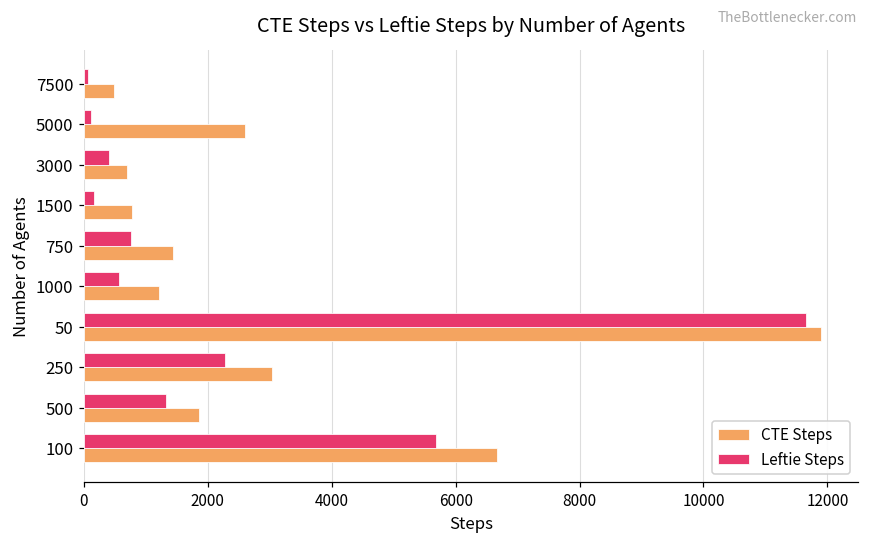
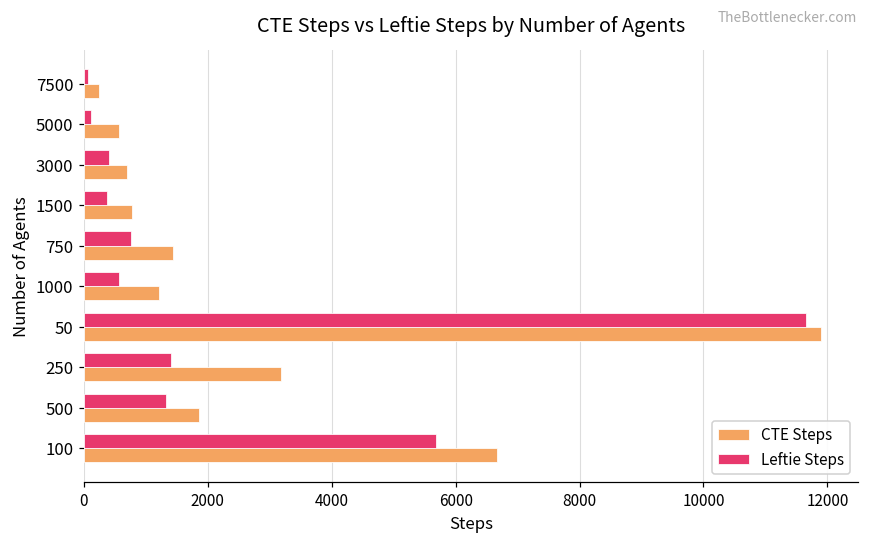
CTE Steps, 7500: 500 -> 200
CTE Steps, 5000: 2600 -> 600
Leftie Steps, 1500: 200 -> 400
Leftie Steps, 250: 2300 -> 1400
CTE Steps, 250: 3000 -> 3200
